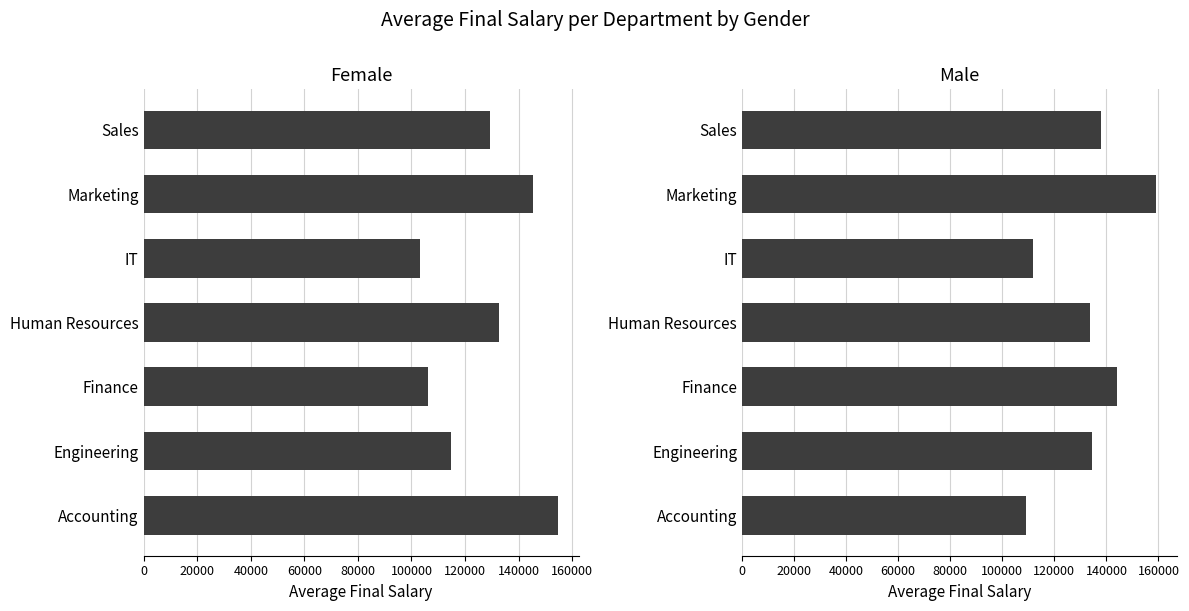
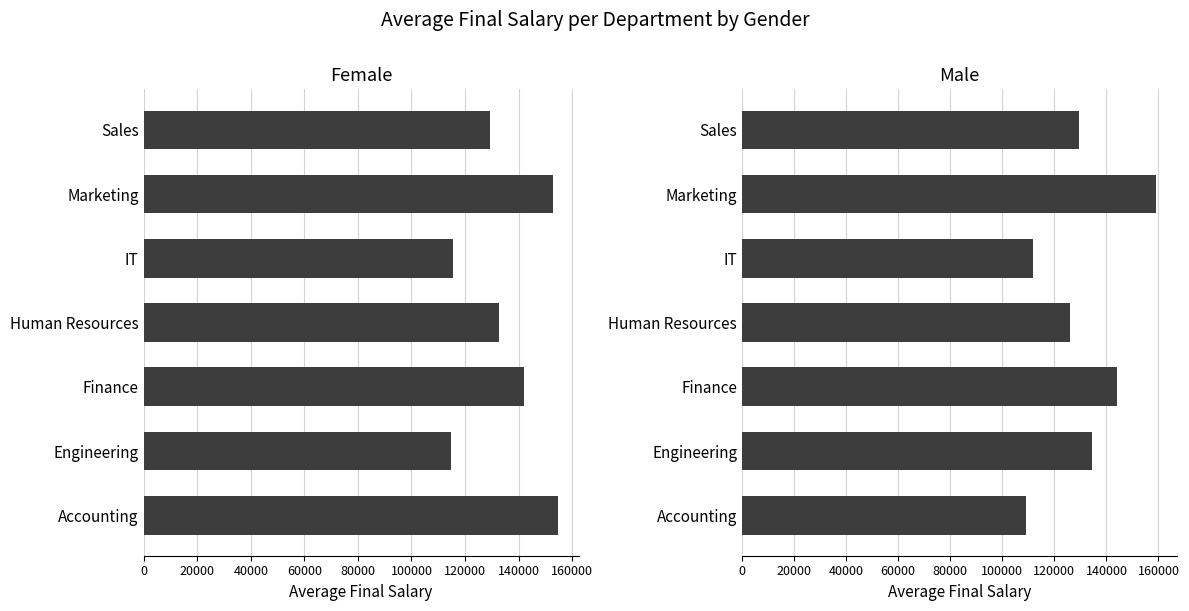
Female, Marketing: 145000 -> 153000
Female, IT: 103000 -> 115000
Female, Finance: 106000 -> 142000
Male, Sales: 138000 -> 129000
Male, Human Resources: 134000 -> 126000
